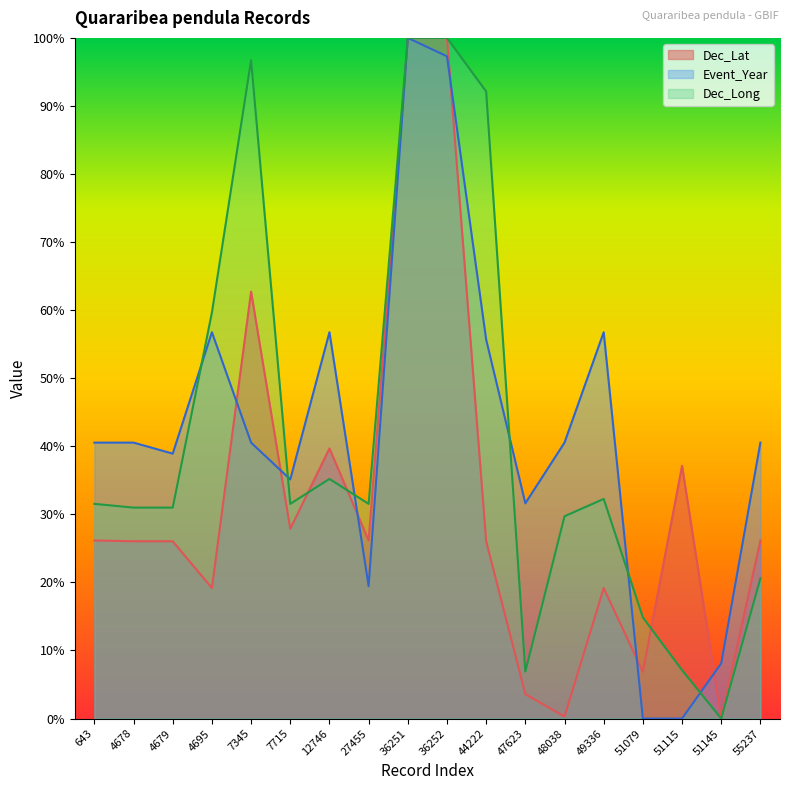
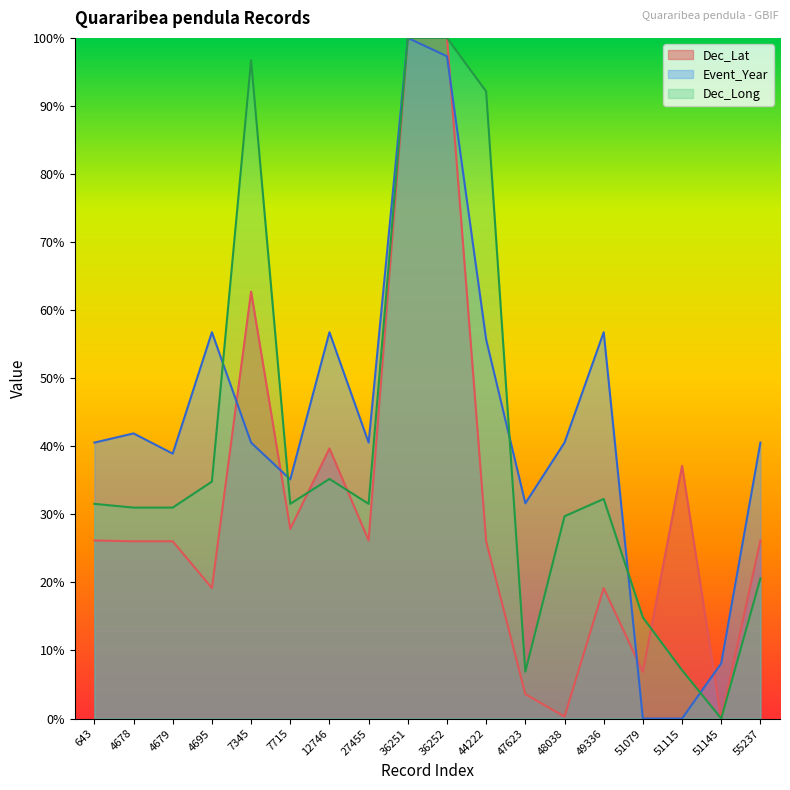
Event_Year, 4678: 41% -> 42%
Dec_Long, 4695: 60% -> 35%
Event_Year, 27455: 19% -> 41%
